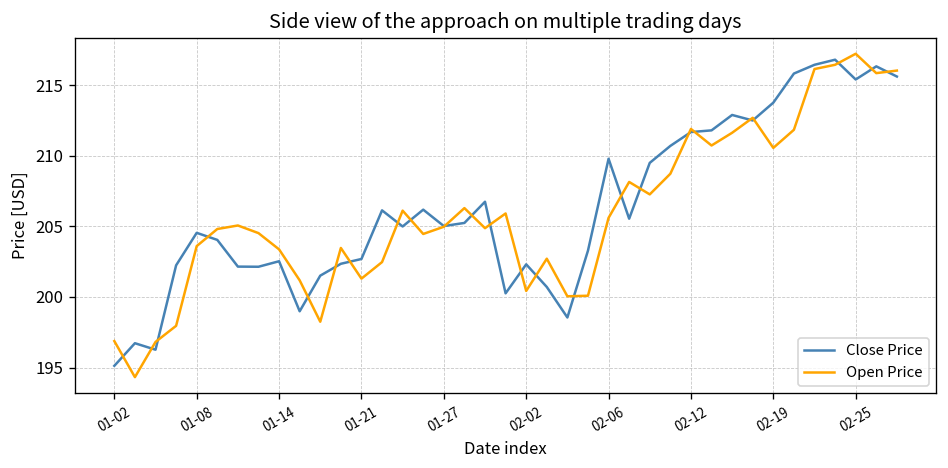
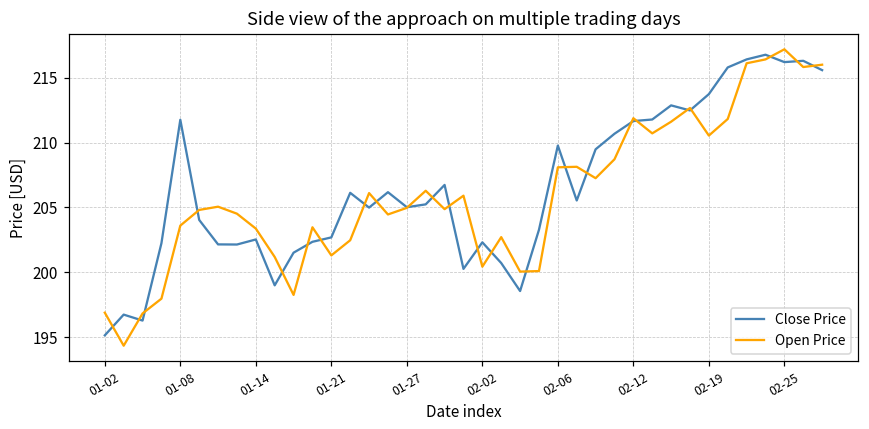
Close Price, 01-08: 204.5 -> 211.8
Open Price, 02-06: 205.6 -> 208.1
Close Price, 02-25: 215.4 -> 216.2
